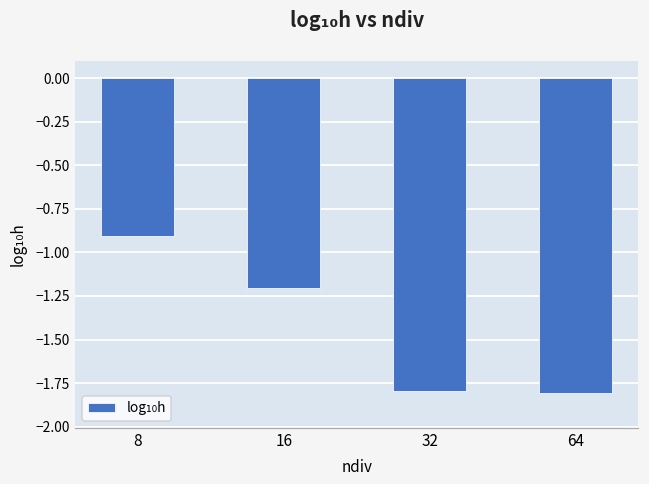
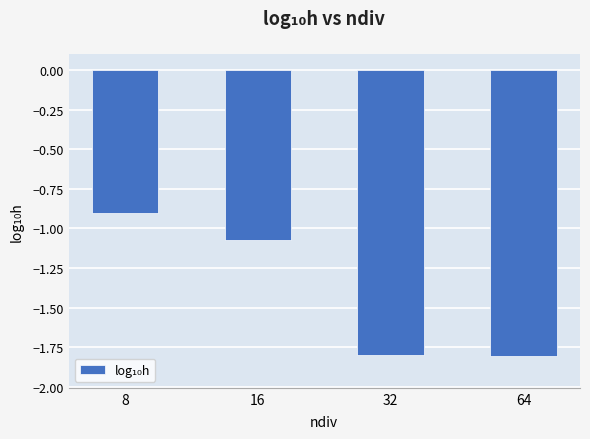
16: -1.20 -> -1.07
